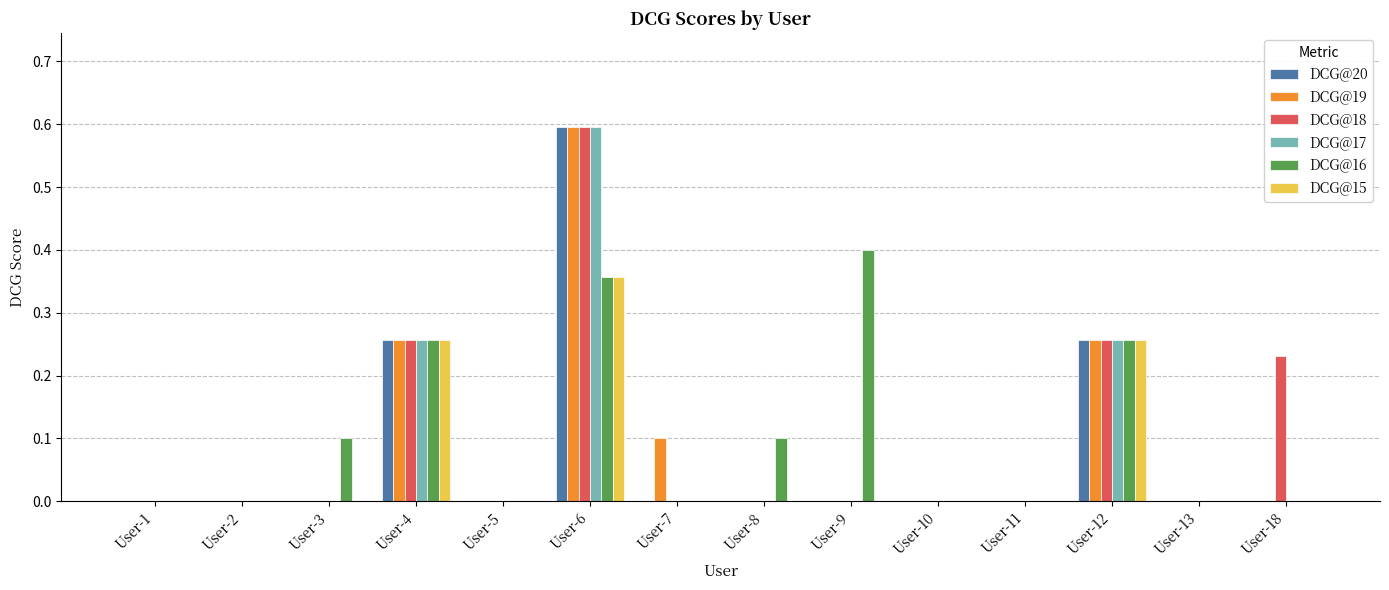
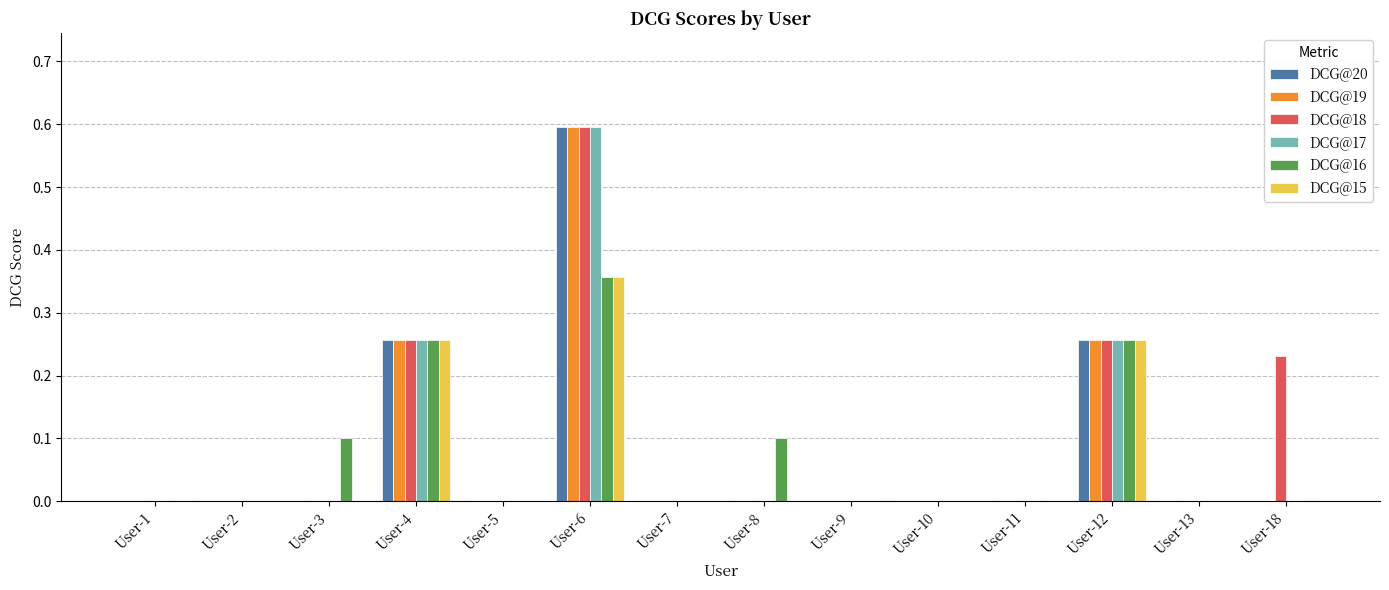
DCG@19, User-7: 0.1 -> 0.0
DCG@16, User-9: 0.4 -> 0.0
